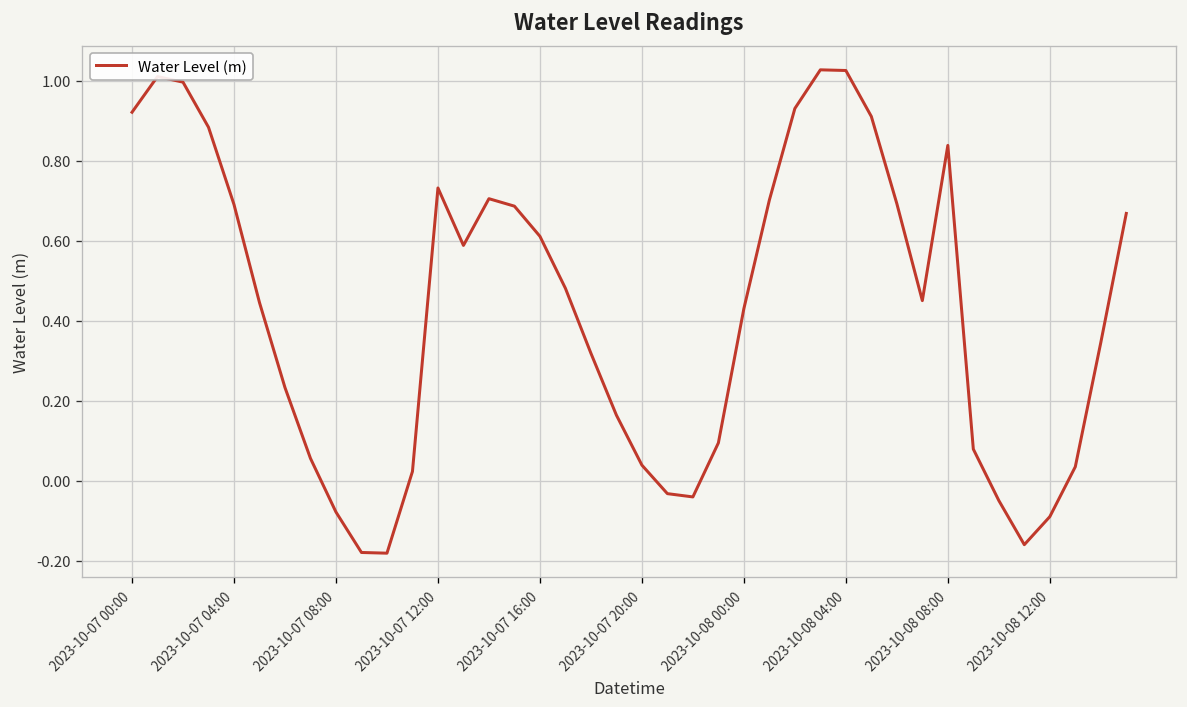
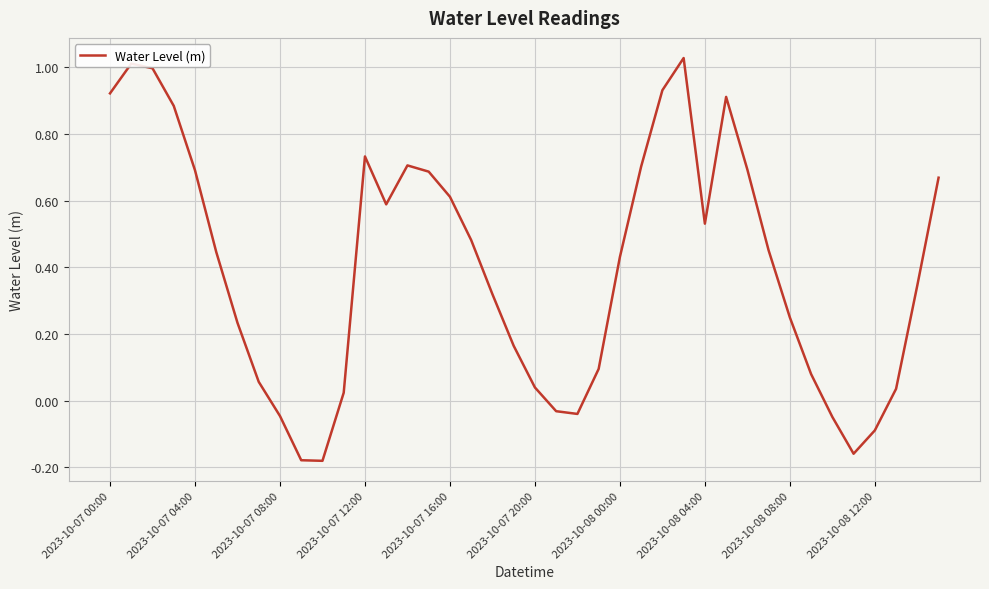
2023-10-07 08:00: -0.08 -> -0.05
2023-10-08 04:00: 1.03 -> 0.53
2023-10-08 08:00: 0.84 -> 0.25
